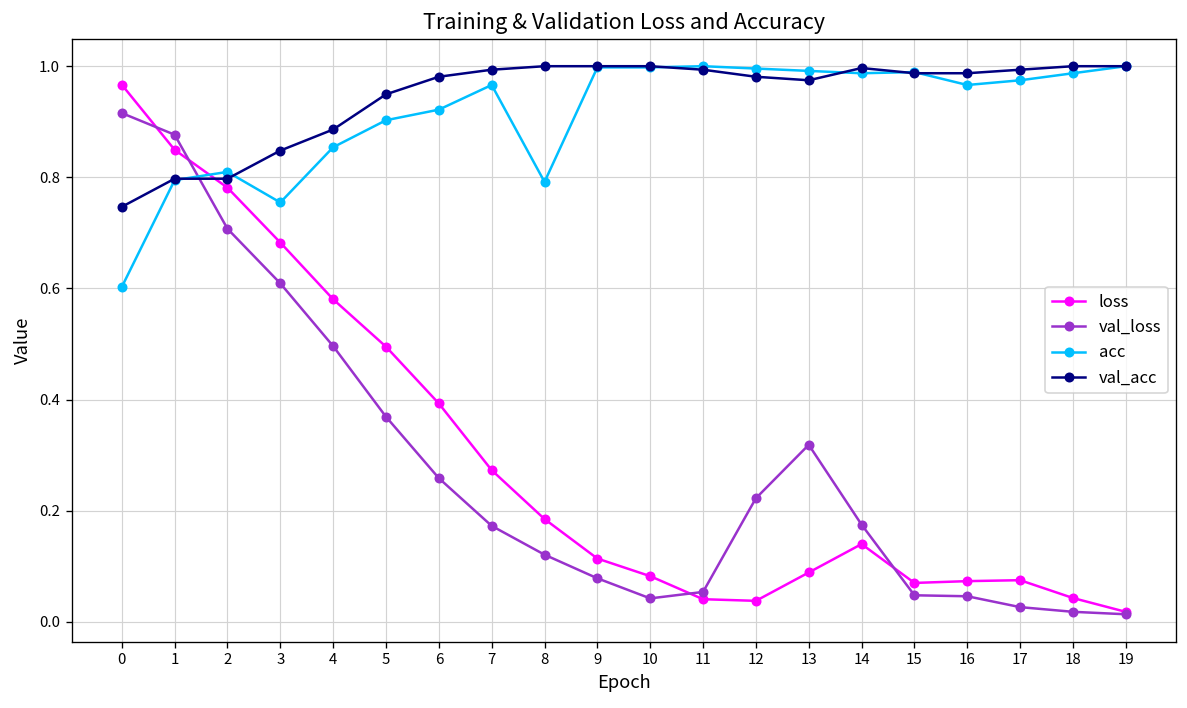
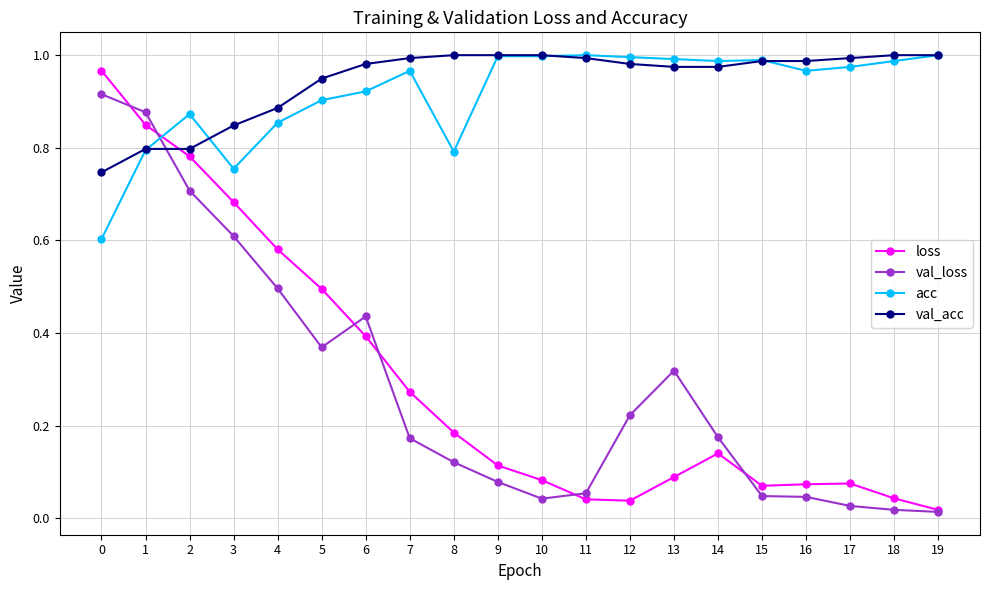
acc, 2: 0.81 -> 0.87
val_loss, 6: 0.26 -> 0.44
val_acc, 14: 1.00 -> 0.97
